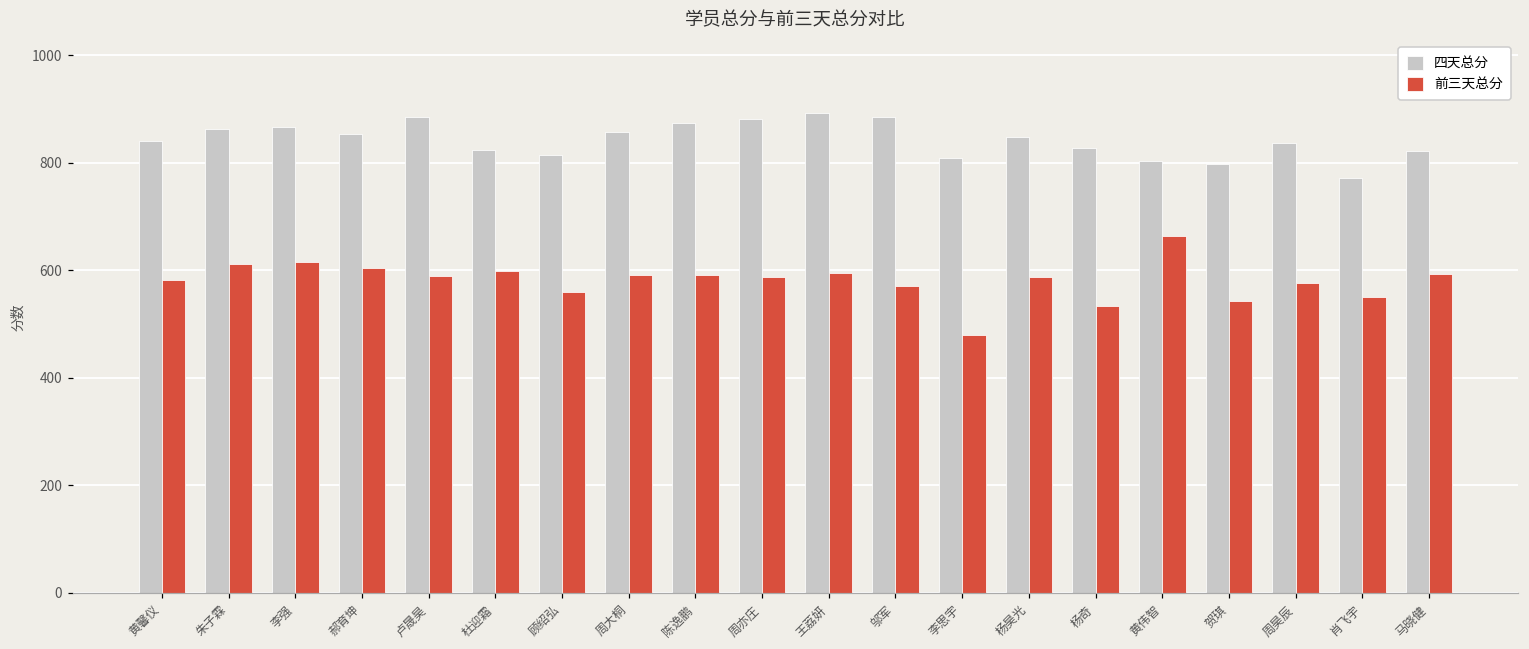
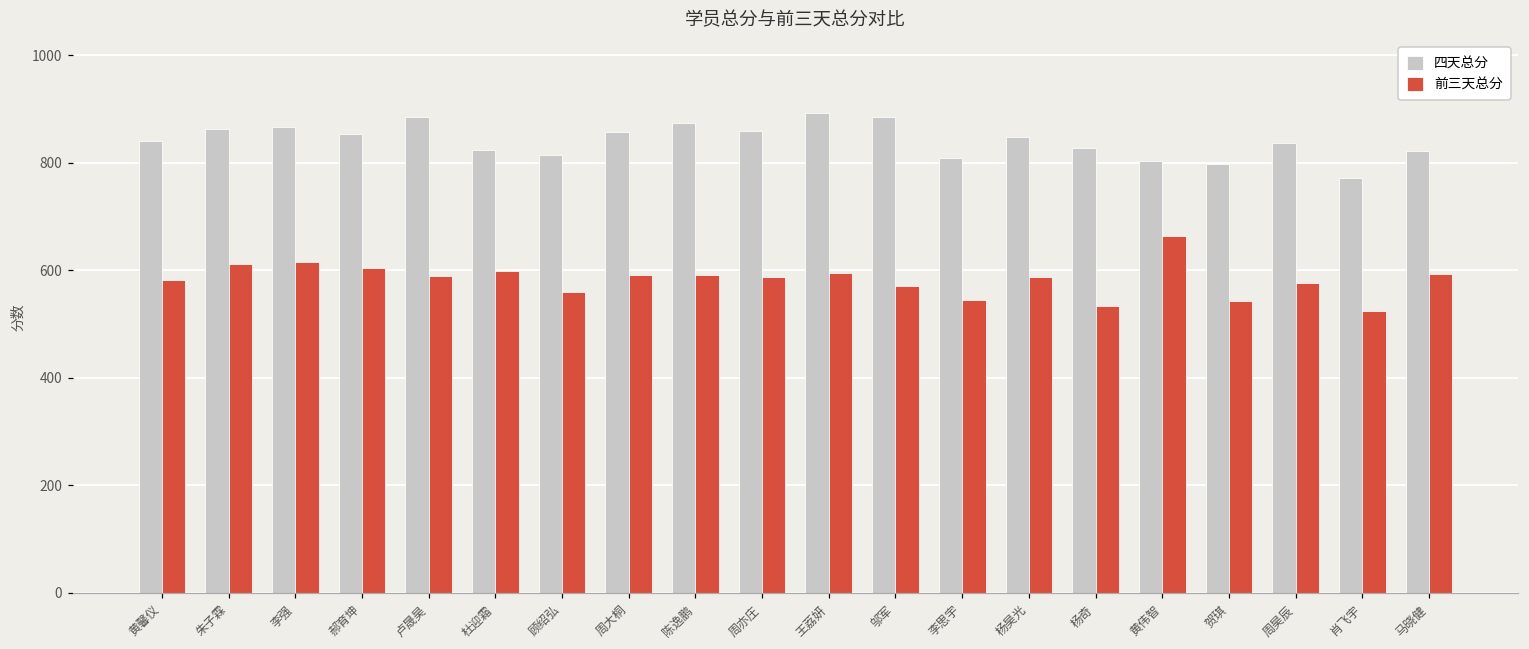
四天总分, 周亦庄: 880 -> 860
前三天总分, 李思宇: 480 -> 550
前三天总分, 肖飞宇: 550 -> 530
